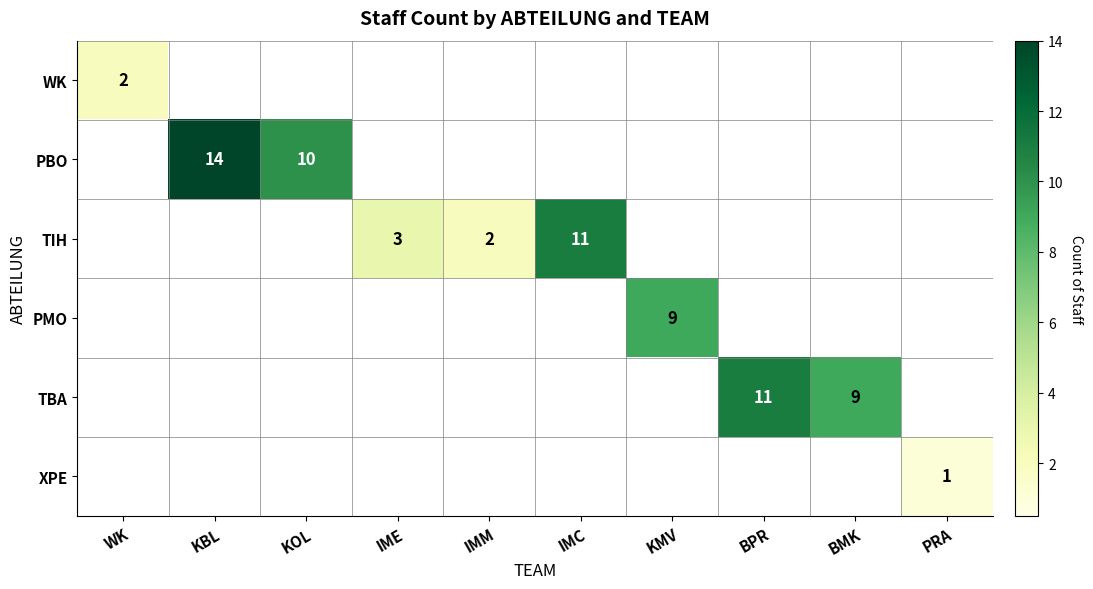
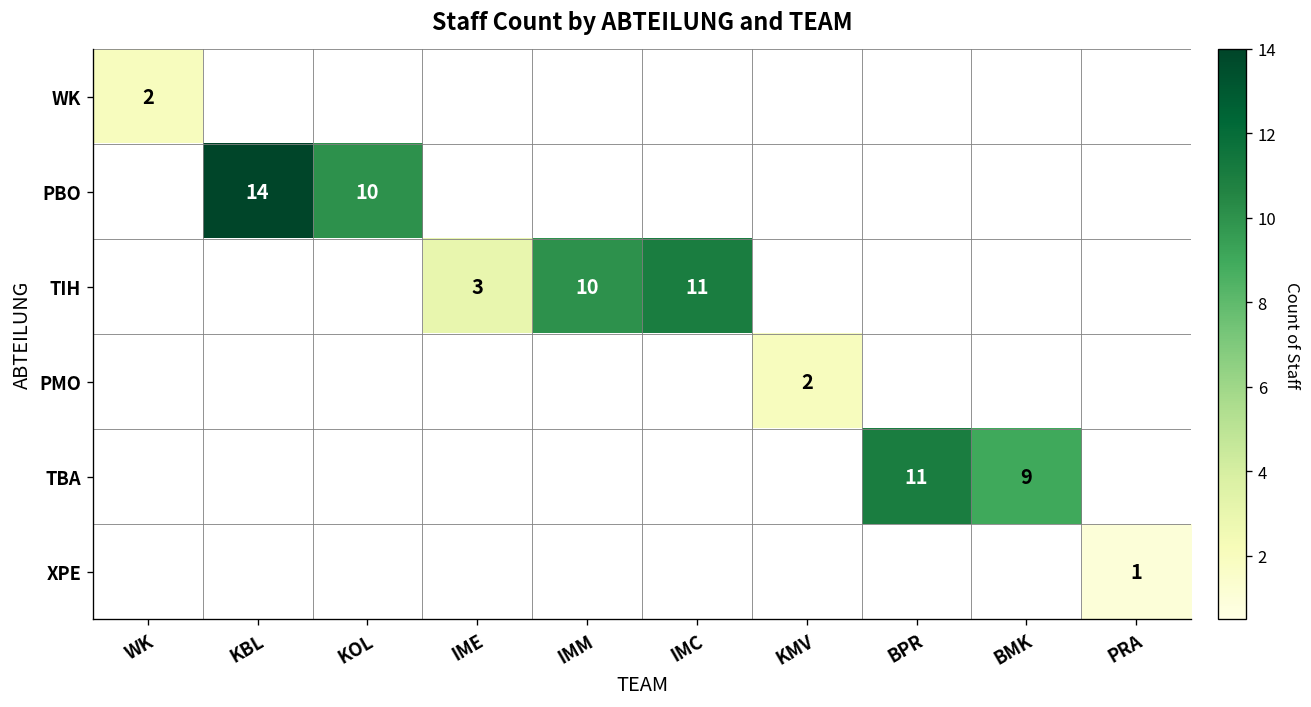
TIH, IMM: 2 -> 10
PMO, KMV: 9 -> 2
